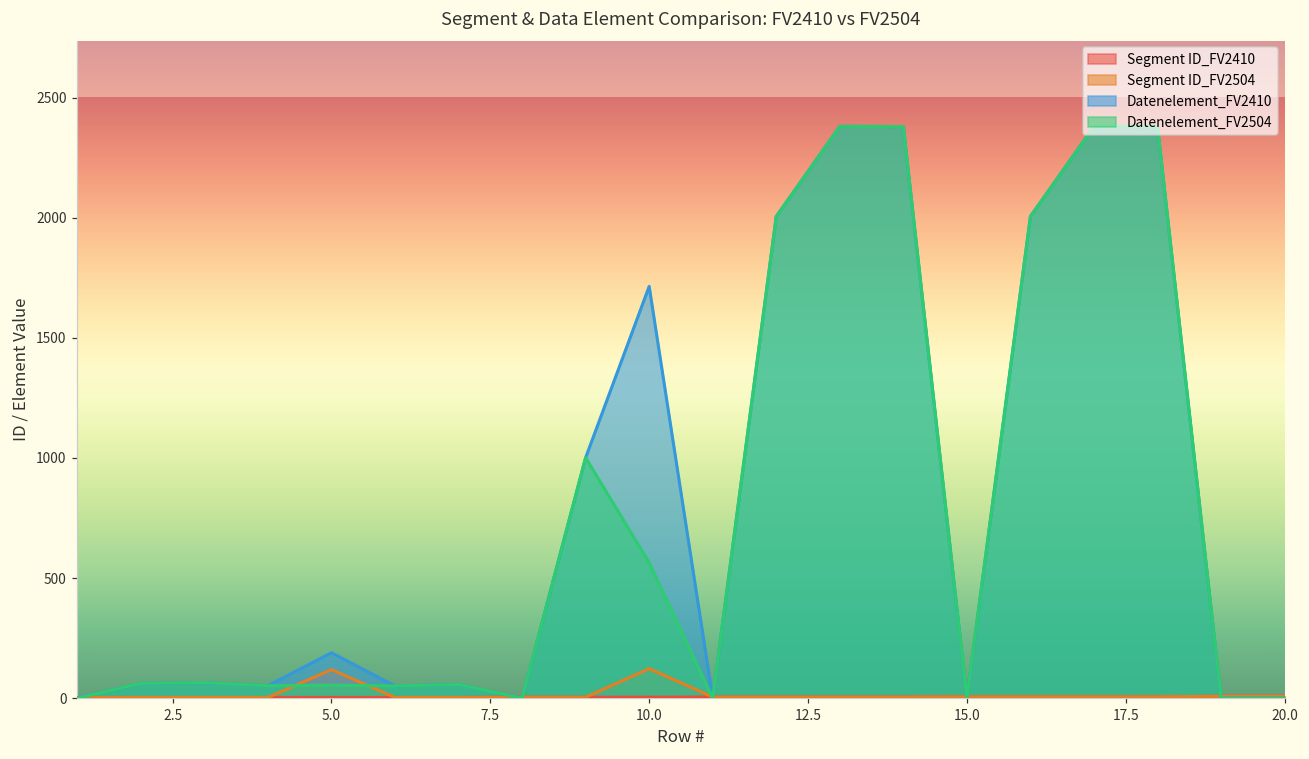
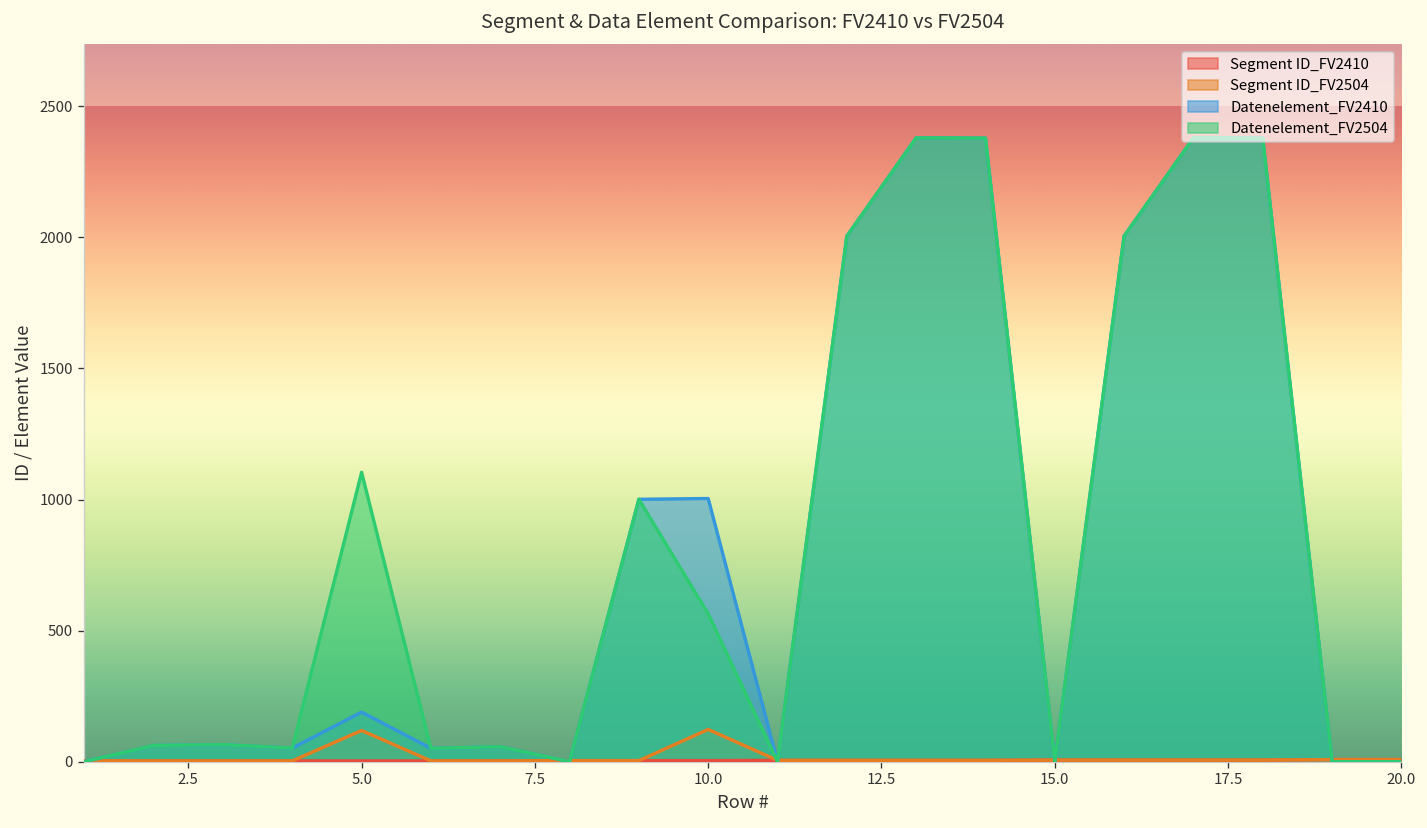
Datenelement_FV2504, 5.0: 50 -> 1100
Datenelement_FV2410, 10.0: 1710 -> 1000
